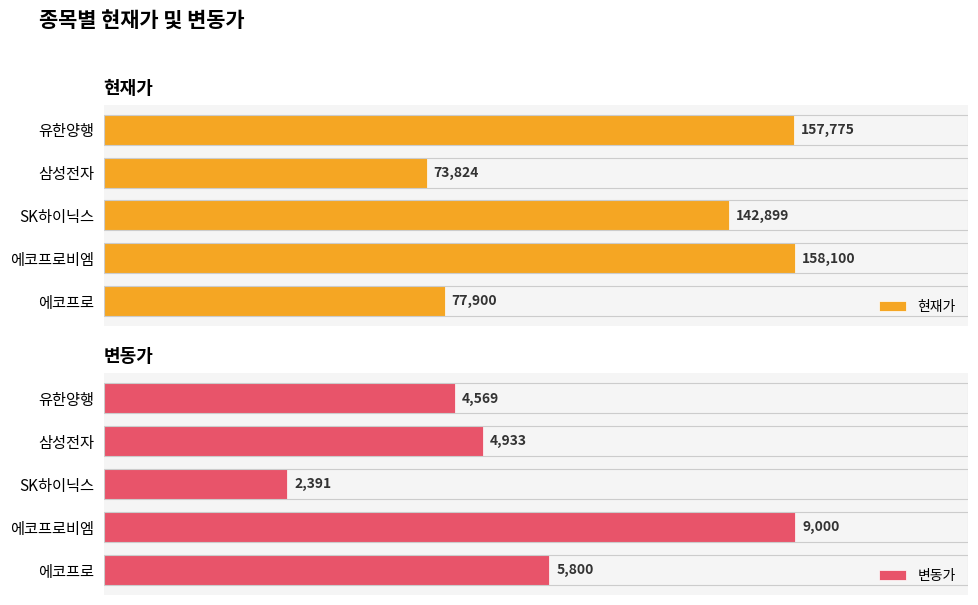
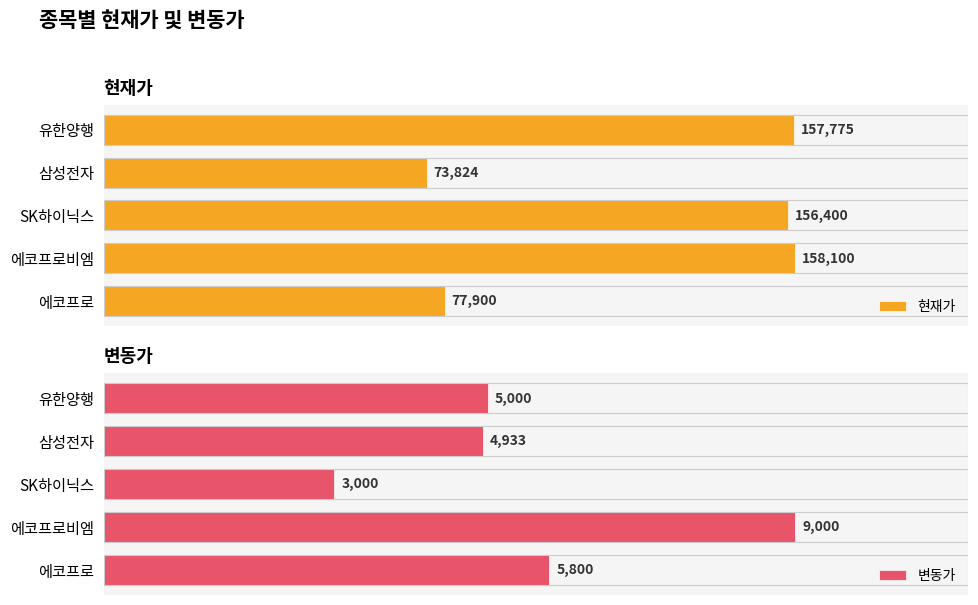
현재가, SK하이닉스: 142,899 -> 156,400
변동가, 유한양행: 4,569 -> 5,000
변동가, SK하이닉스: 2,391 -> 3,000
